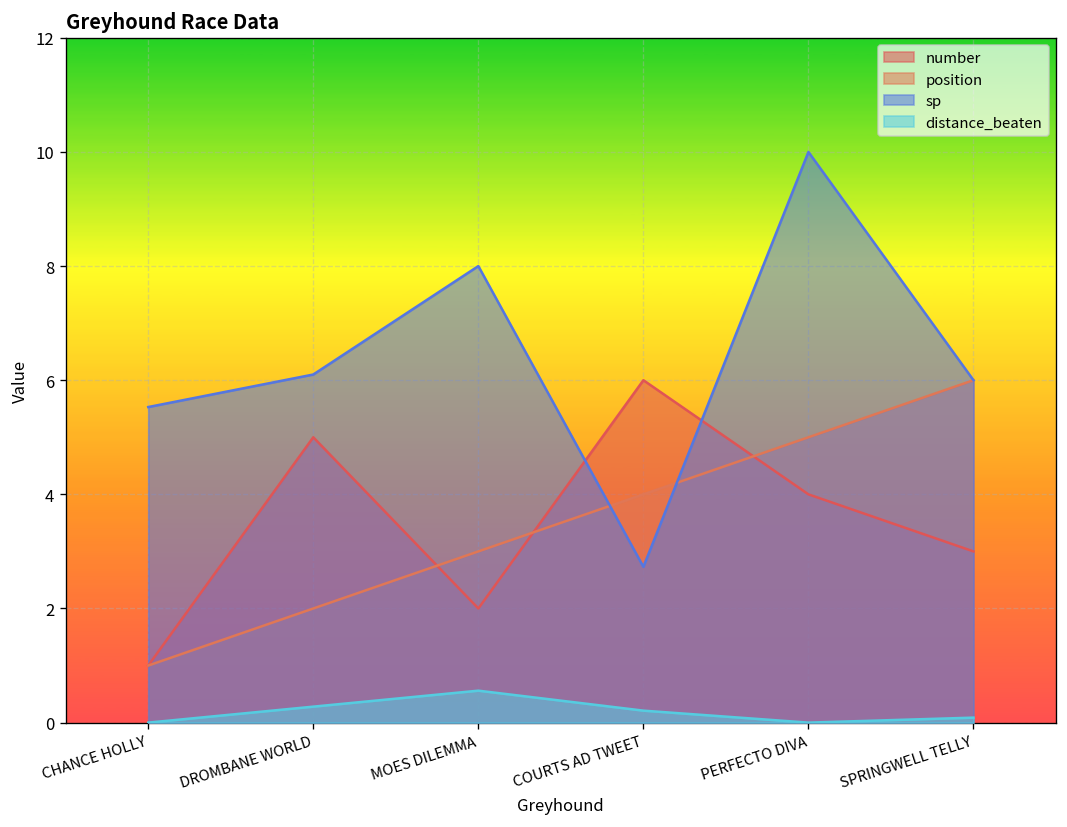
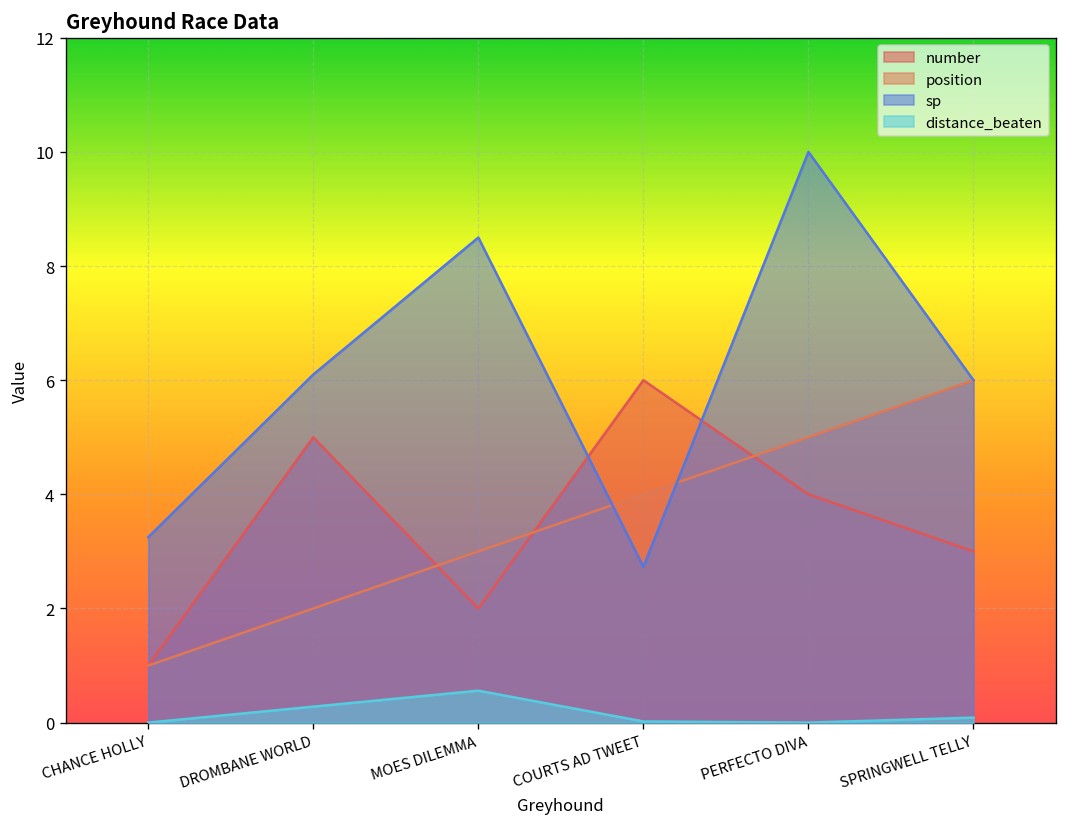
sp, CHANCE HOLLY: 5.5 -> 3.3
sp, MOES DILEMMA: 8.0 -> 8.5
distance_beaten, COURTS AD TWEET: 0.2 -> 0.0
